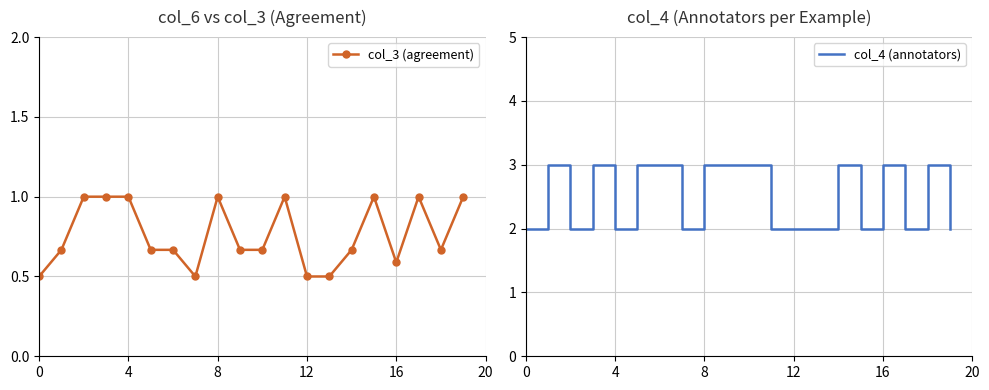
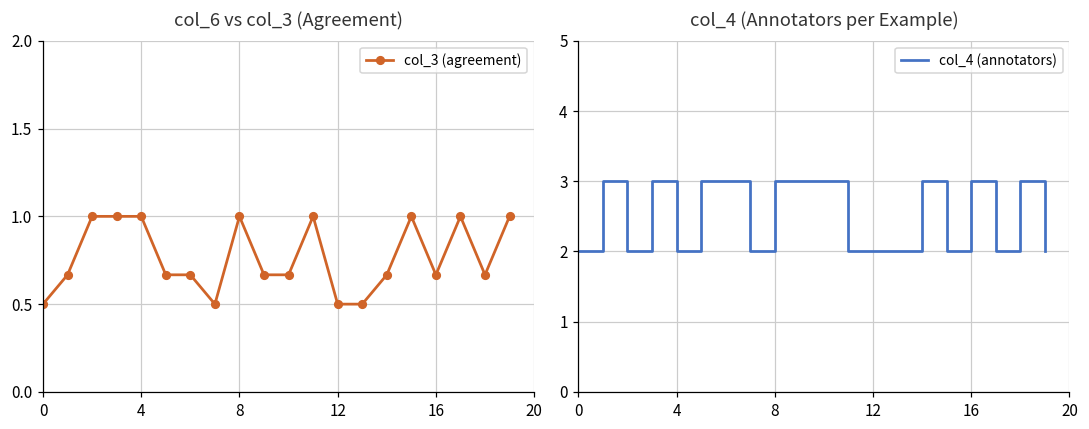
col_6 vs col_3 (Agreement), 16: 0.59 -> 0.67
